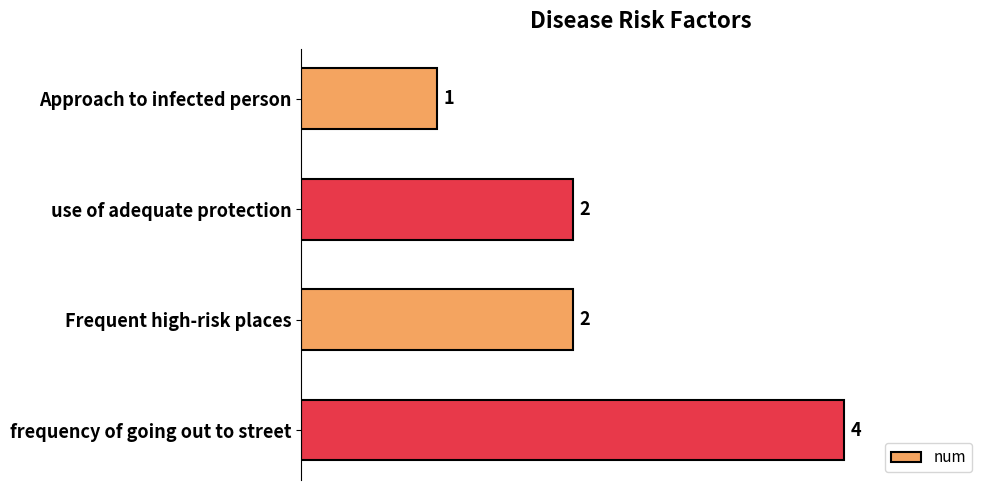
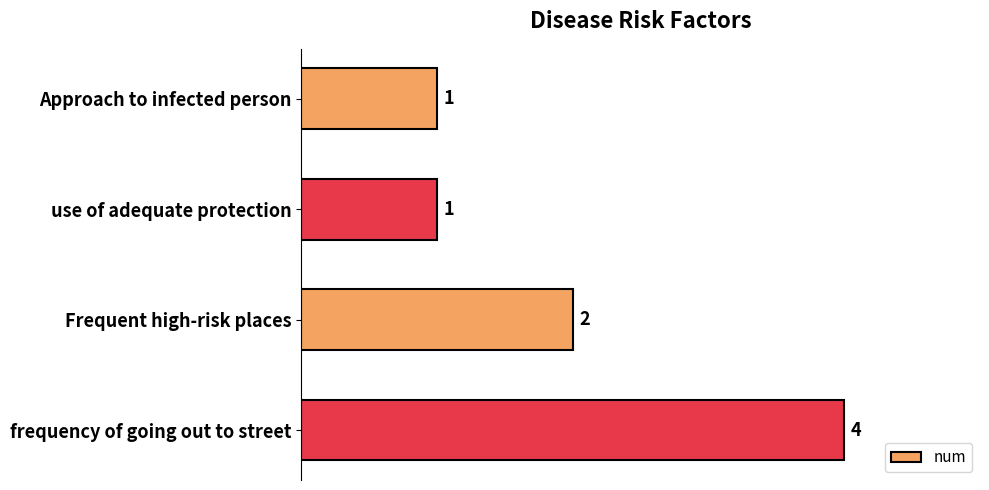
use of adequate protection: 2 -> 1
